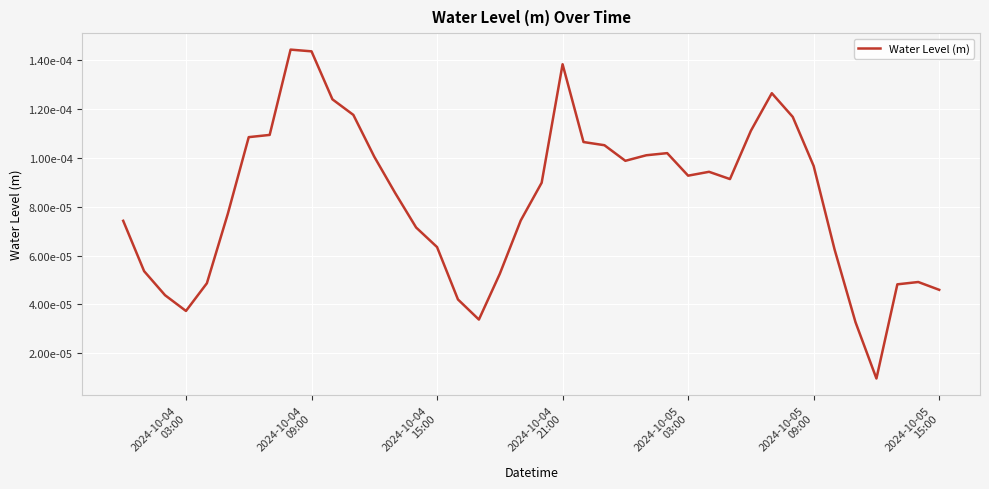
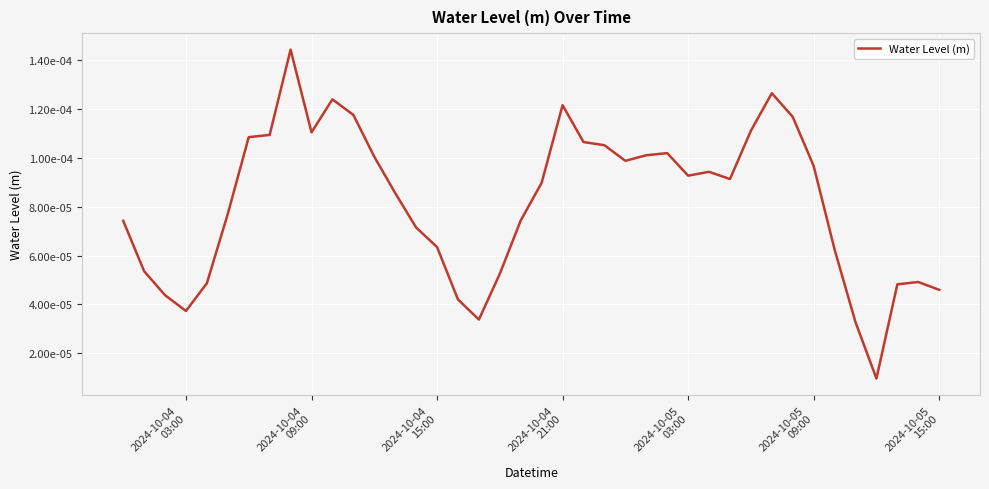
2024-10-04 09:00: 0.000144 -> 0.000111
2024-10-04 21:00: 0.000138 -> 0.000122
